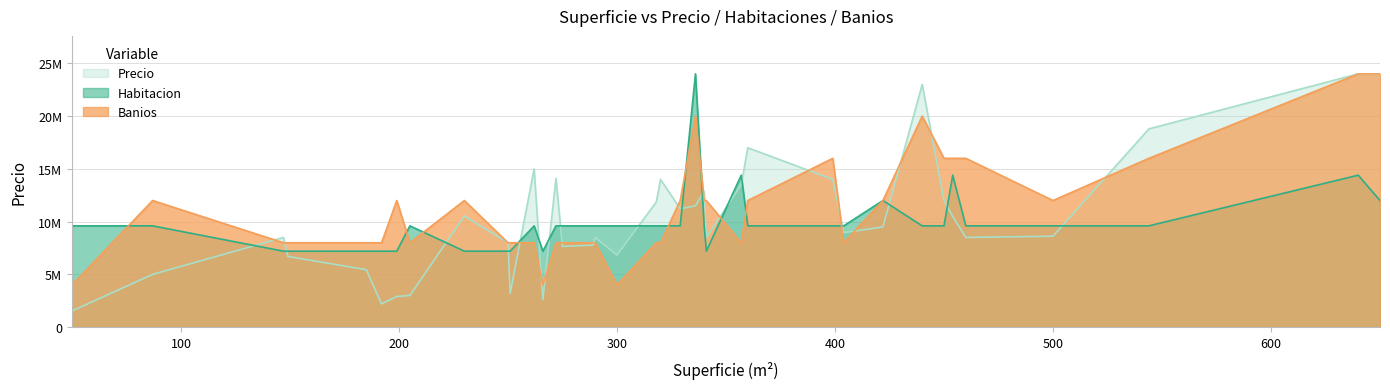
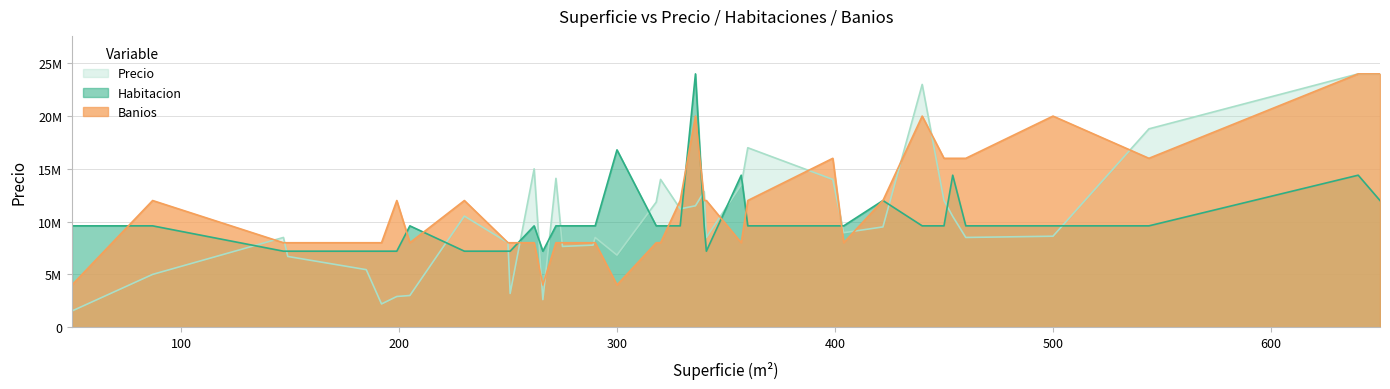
Habitacion, 300: 9600000 -> 16800000
Banios, 500: 12000000 -> 20000000
